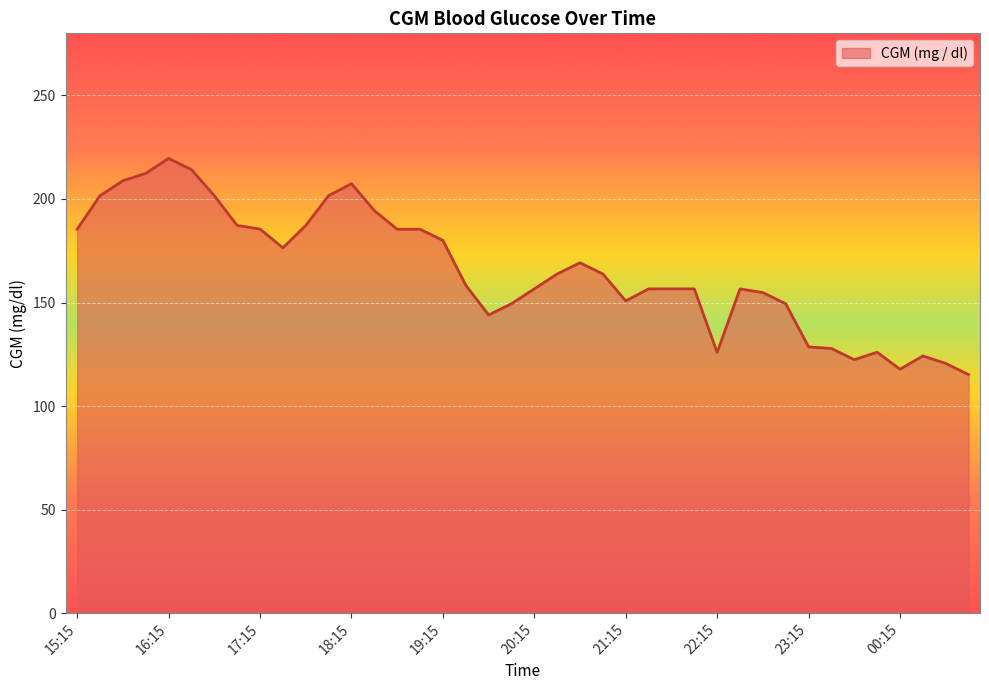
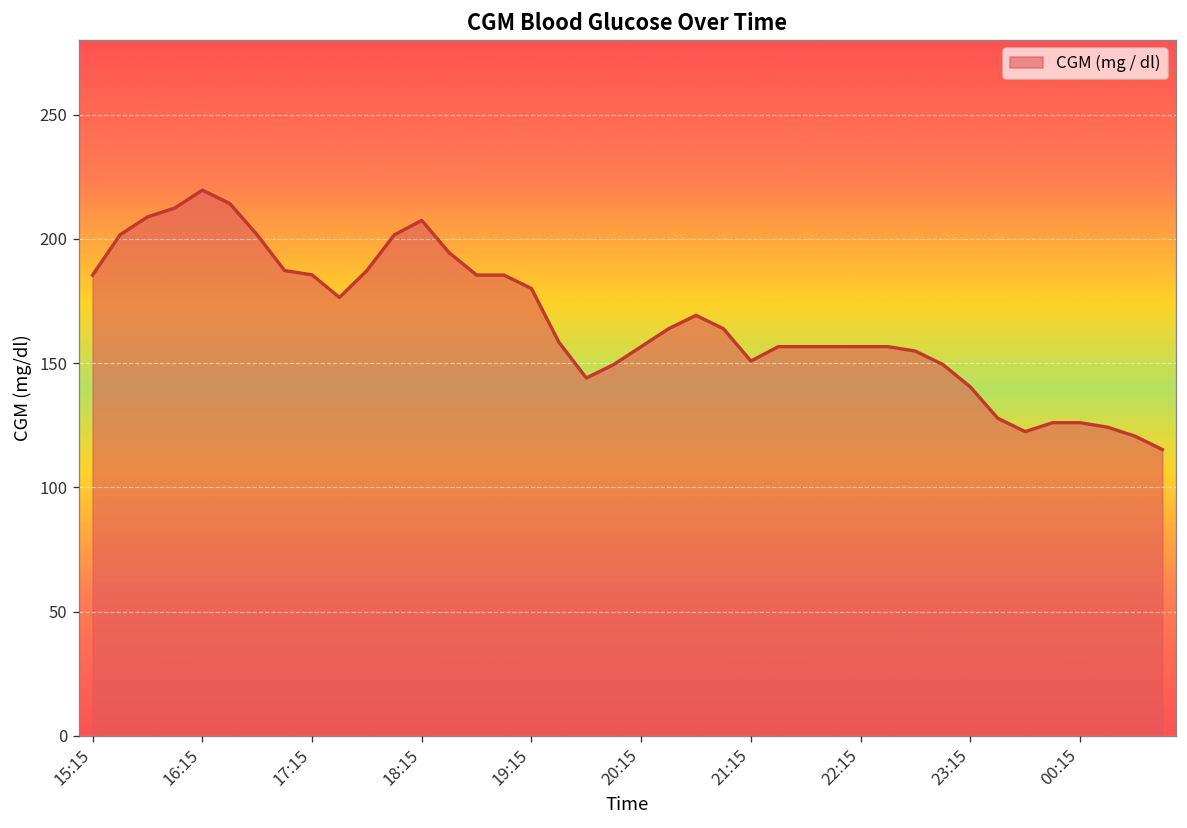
22:15: 126 -> 157
23:15: 129 -> 140
00:15: 118 -> 126
